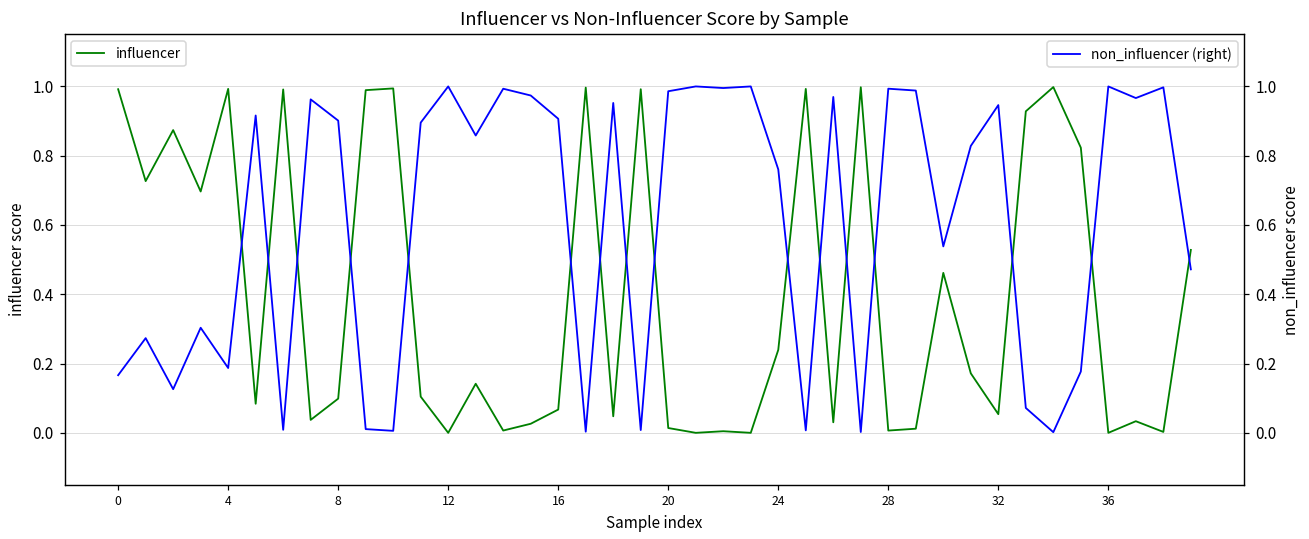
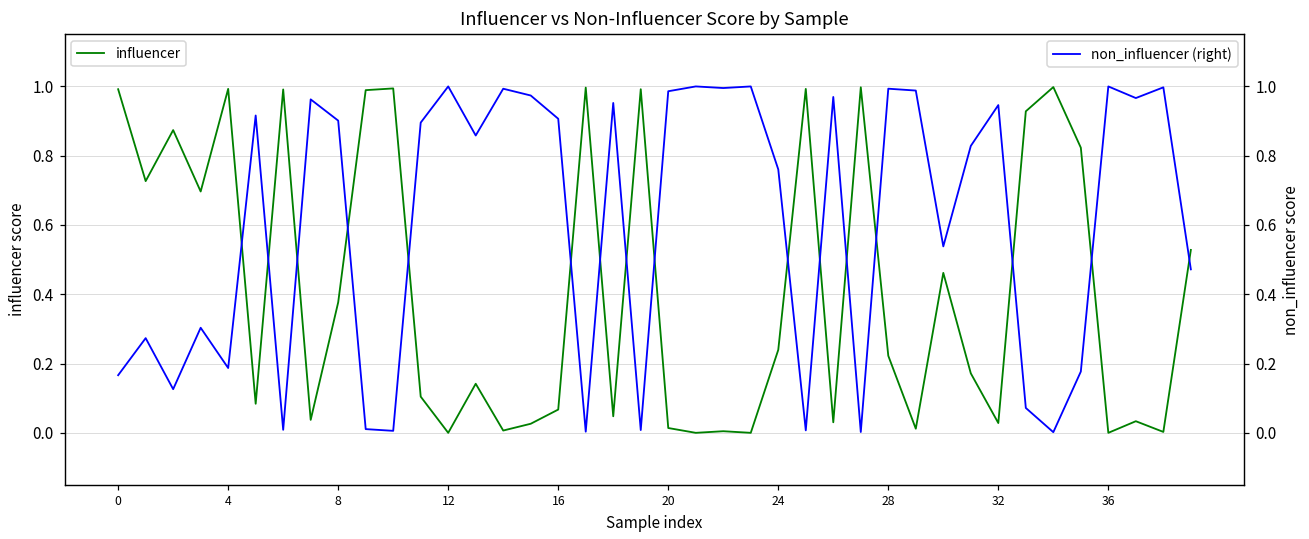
influencer, 8: 0.10 -> 0.38
influencer, 28: 0.01 -> 0.22
influencer, 32: 0.05 -> 0.03
